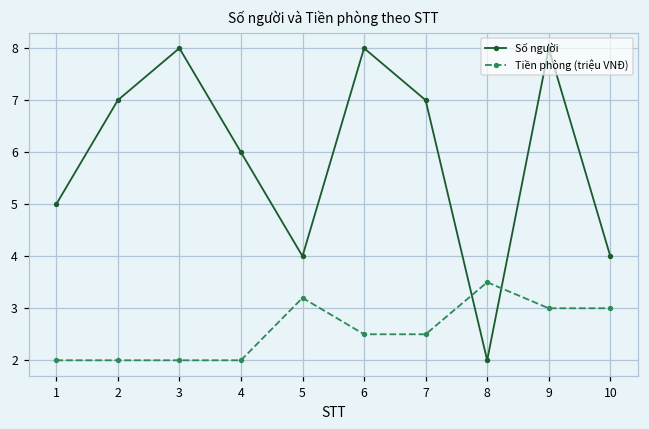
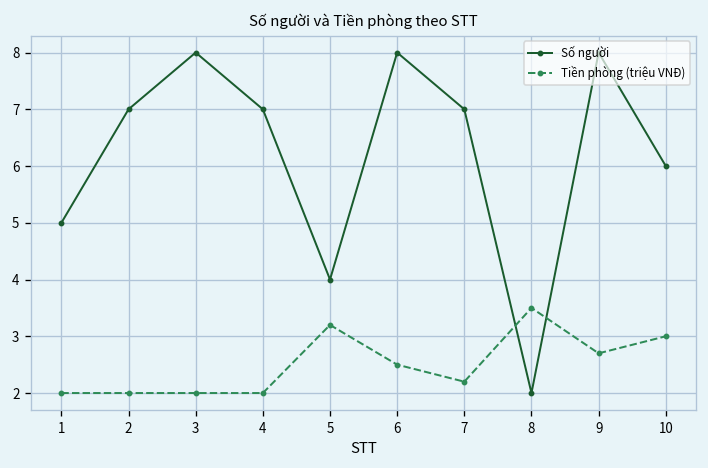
Số người, 4: 6 -> 7
Tiền phòng (triệu VNĐ), 7: 2.5 -> 2.2
Tiền phòng (triệu VNĐ), 9: 3.0 -> 2.7
Số người, 10: 4 -> 6
